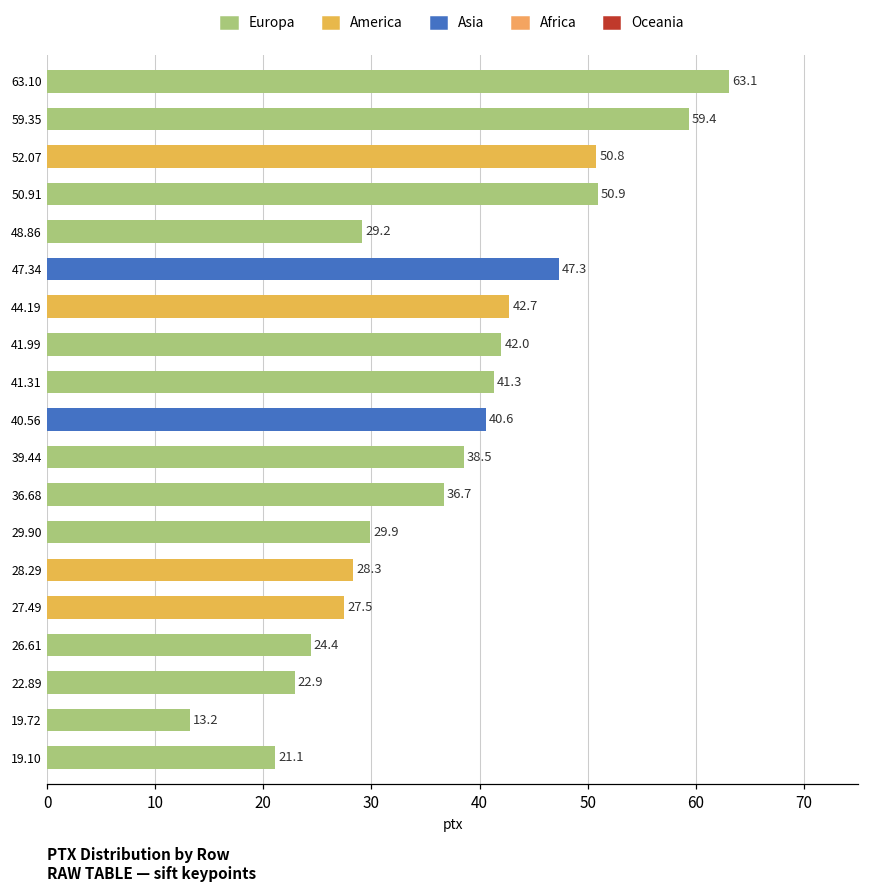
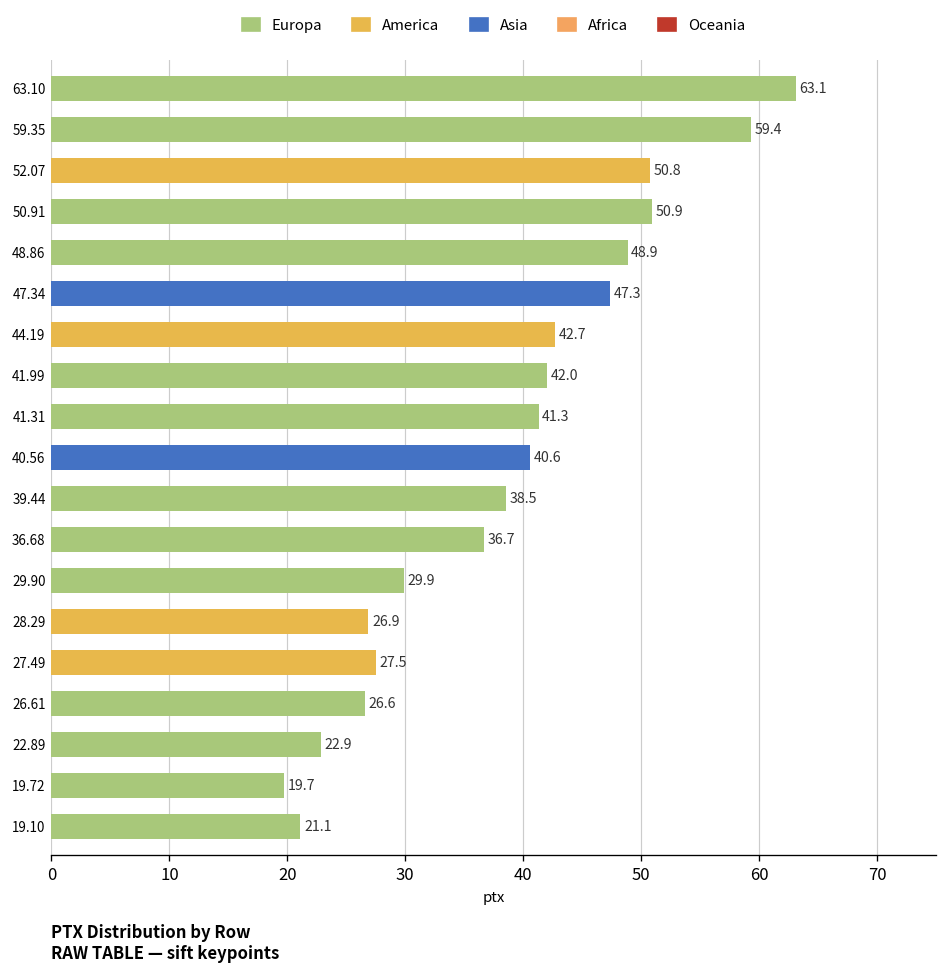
48.86: 29.2 -> 48.9
28.29: 28.3 -> 26.9
26.61: 24.4 -> 26.6
19.72: 13.2 -> 19.7
